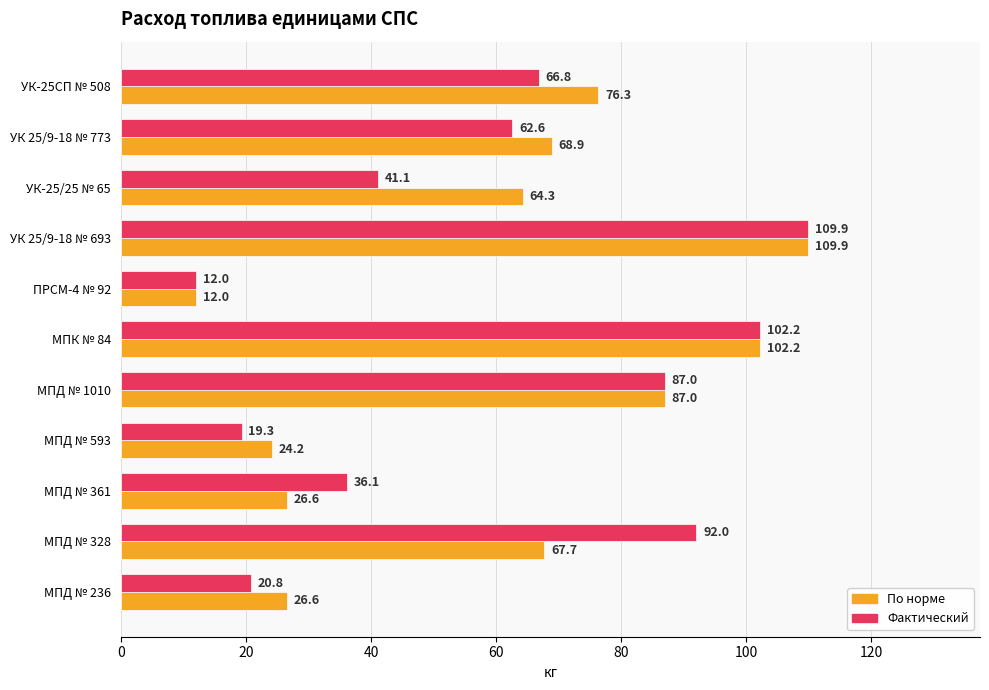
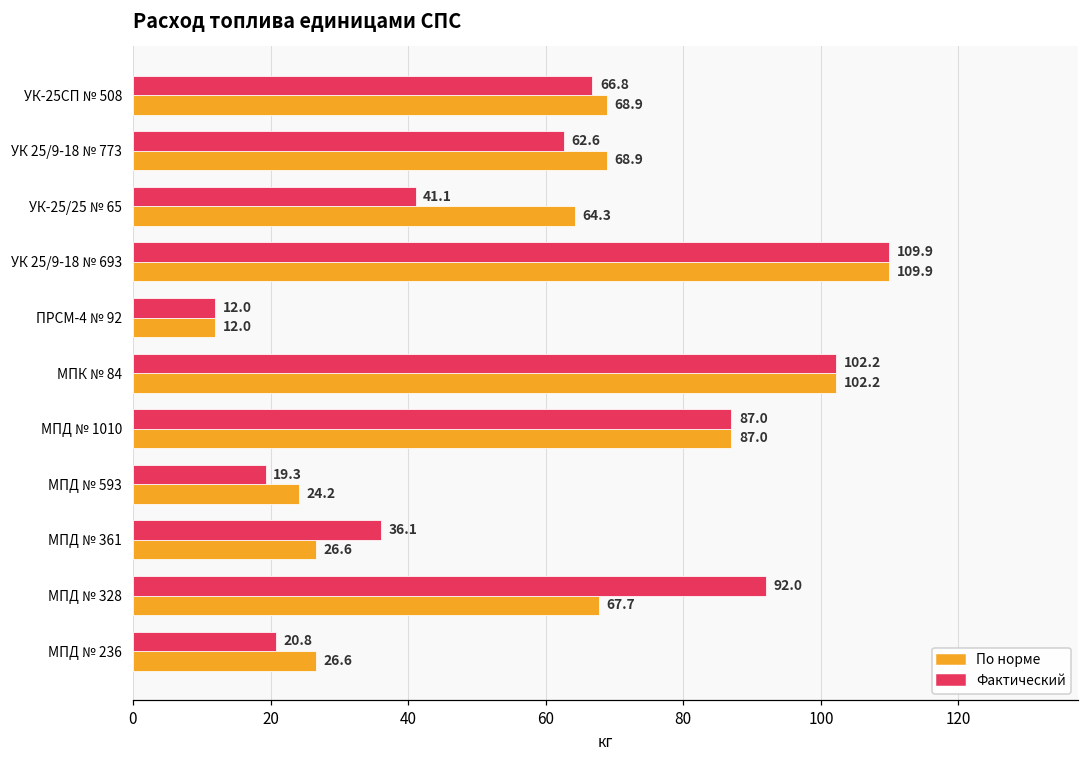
По норме, УК-25СП № 508: 76.3 -> 68.9
